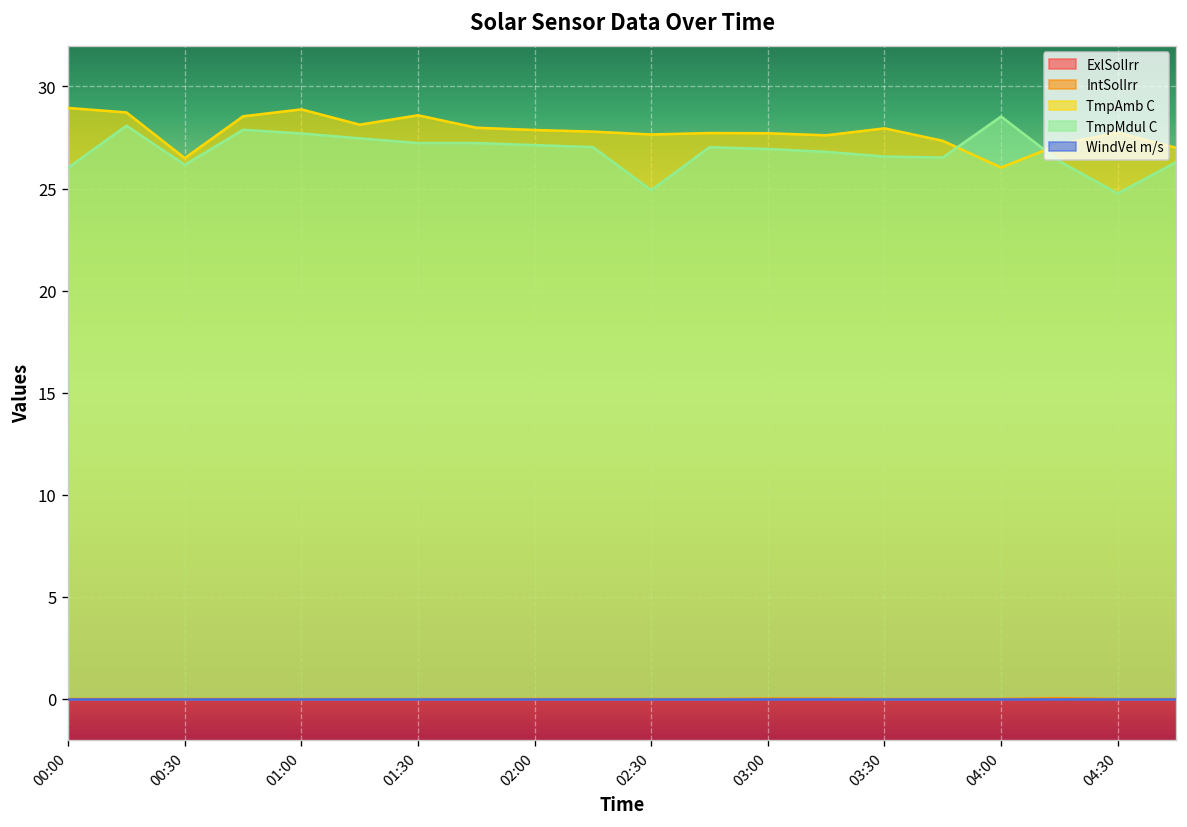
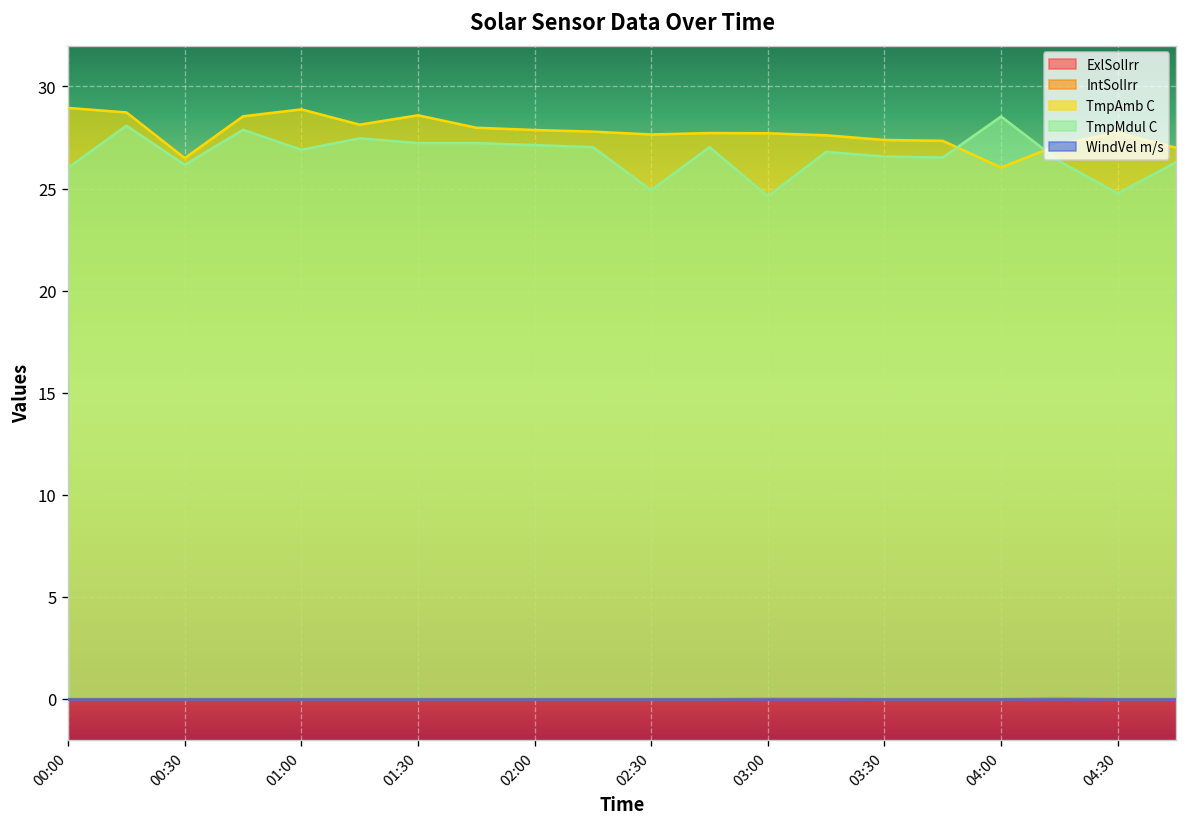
TmpMdul C, 01:00: 27.7 -> 26.9
TmpMdul C, 03:00: 26.9 -> 24.6
TmpAmb C, 03:30: 28.0 -> 27.4
